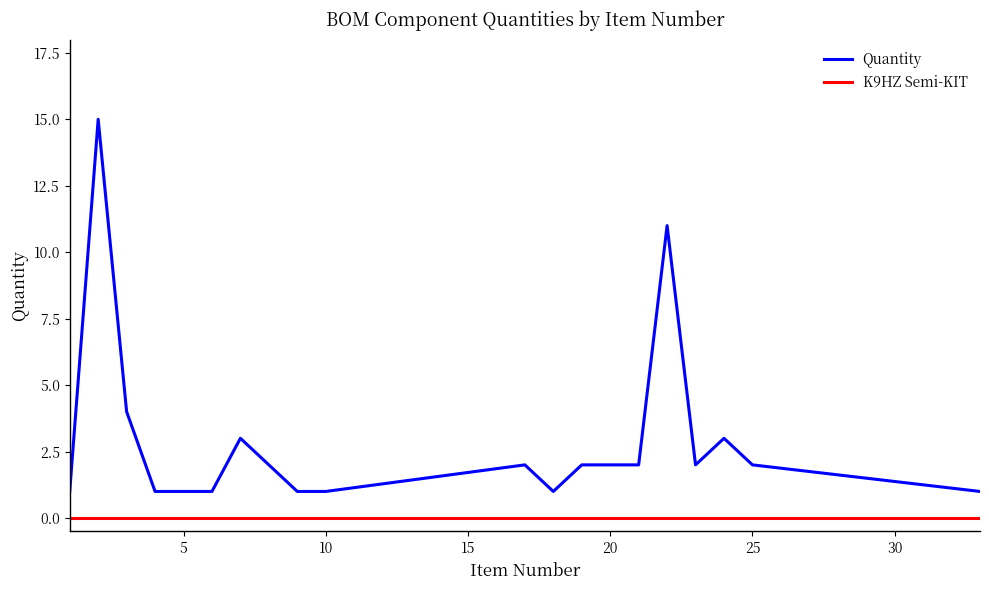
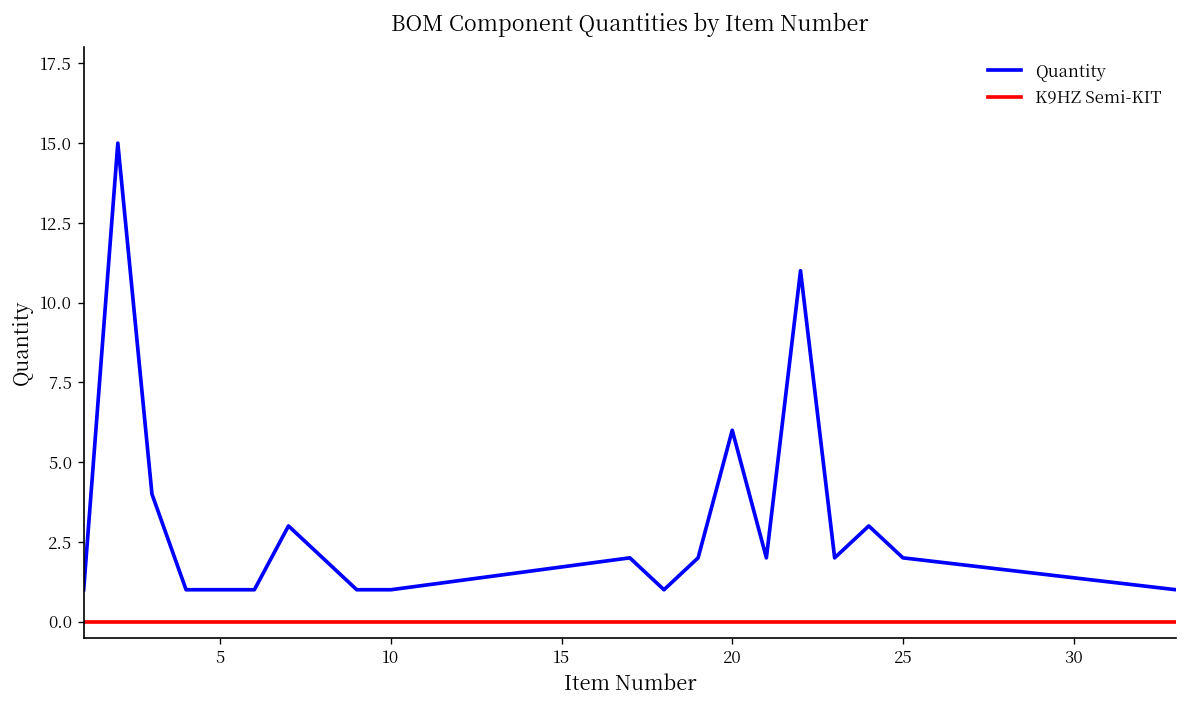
Quantity, 20: 2 -> 6
